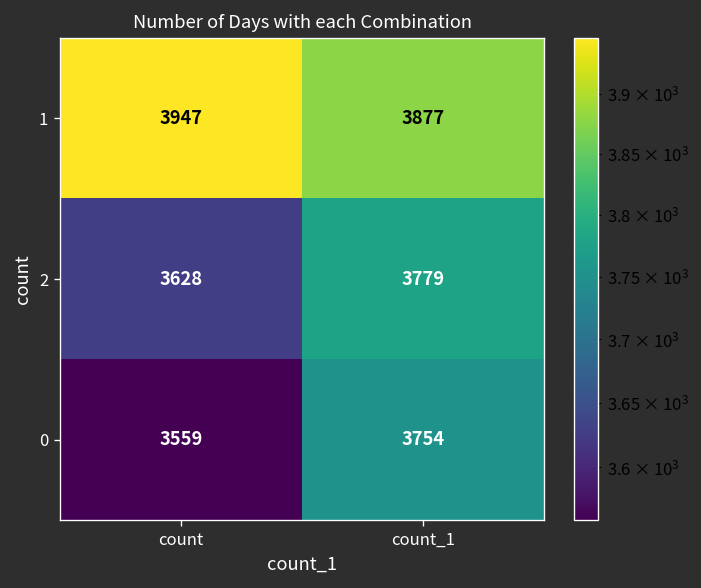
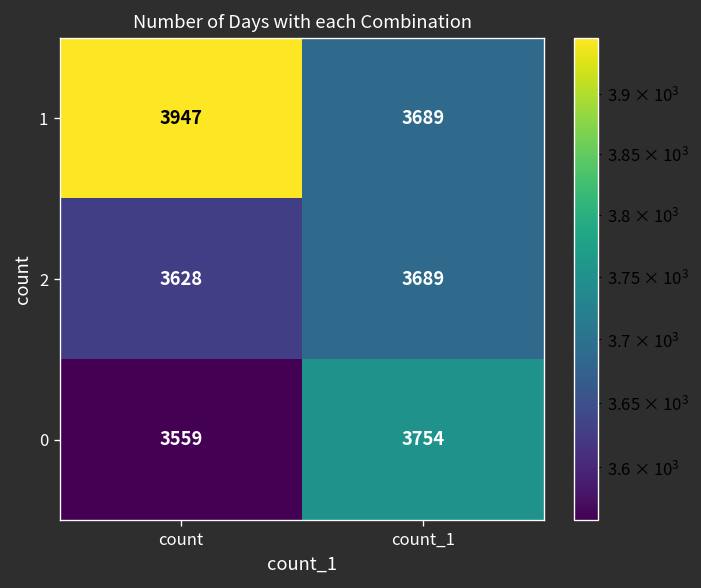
1, count_1: 3877 -> 3689
2, count_1: 3779 -> 3689
